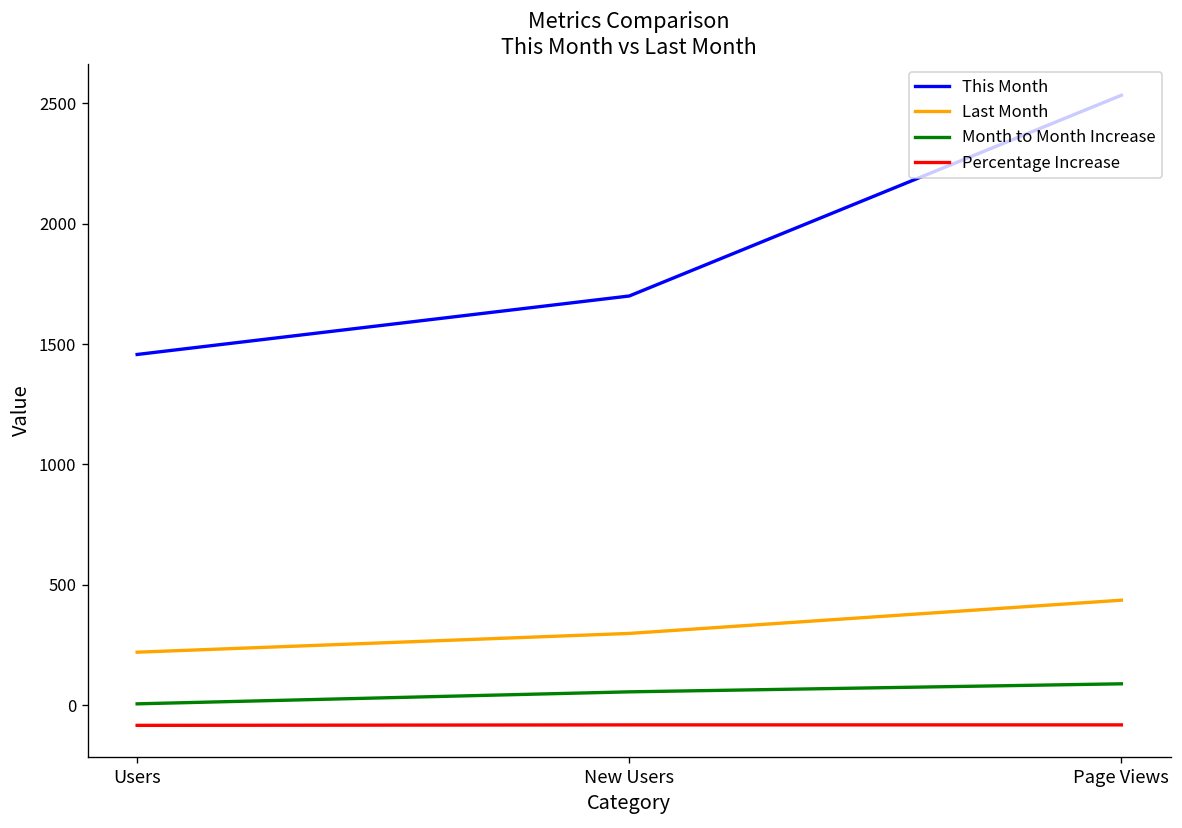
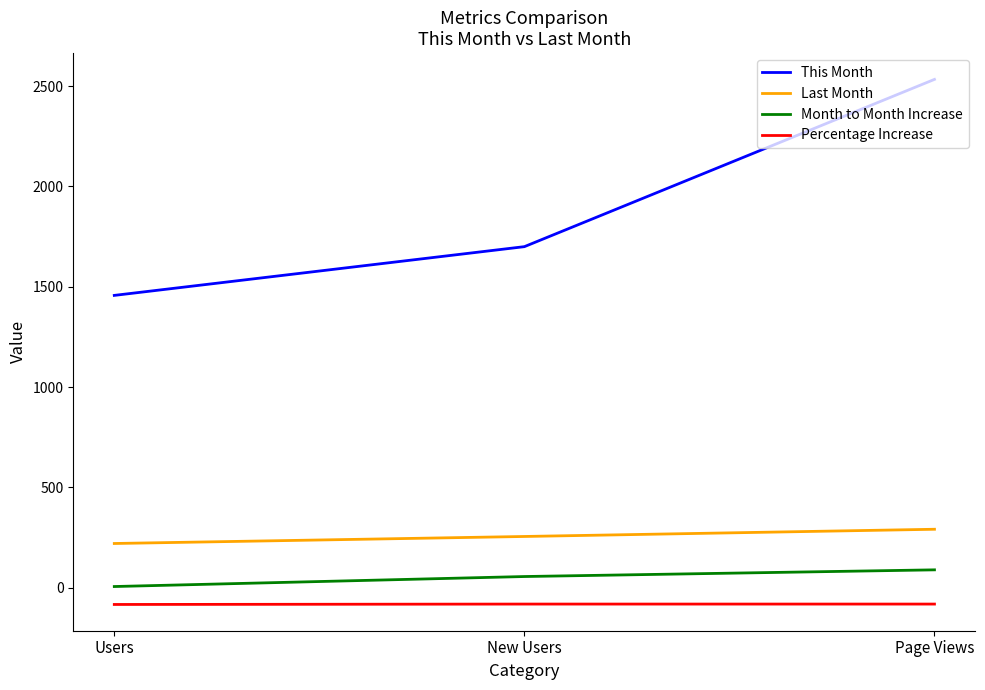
Last Month, New Users: 300 -> 260
Last Month, Page Views: 440 -> 290
